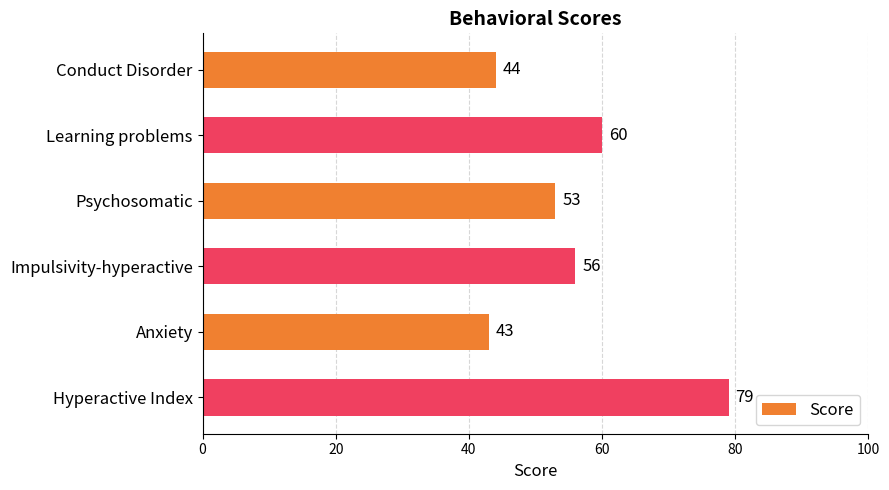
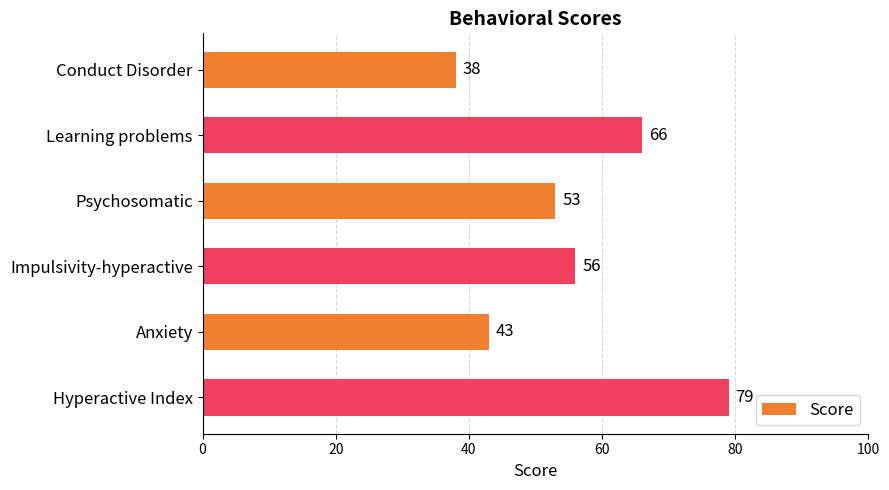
Conduct Disorder: 44 -> 38
Learning problems: 60 -> 66
